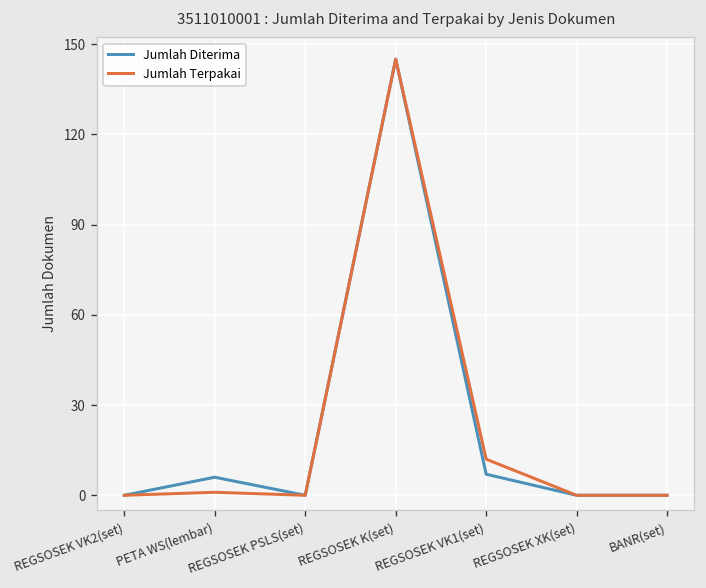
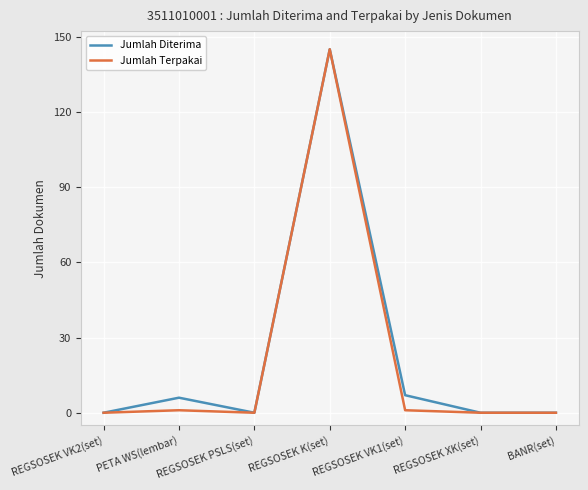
Jumlah Terpakai, REGSOSEK VK1(set): 12 -> 1
